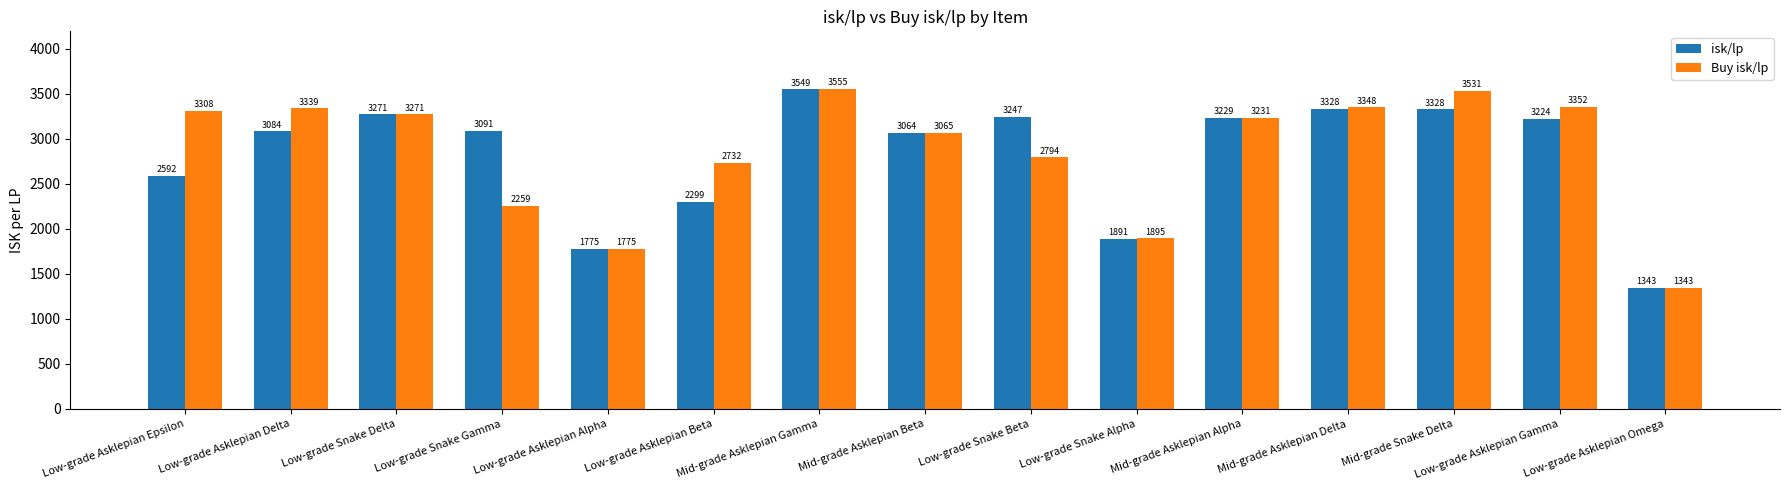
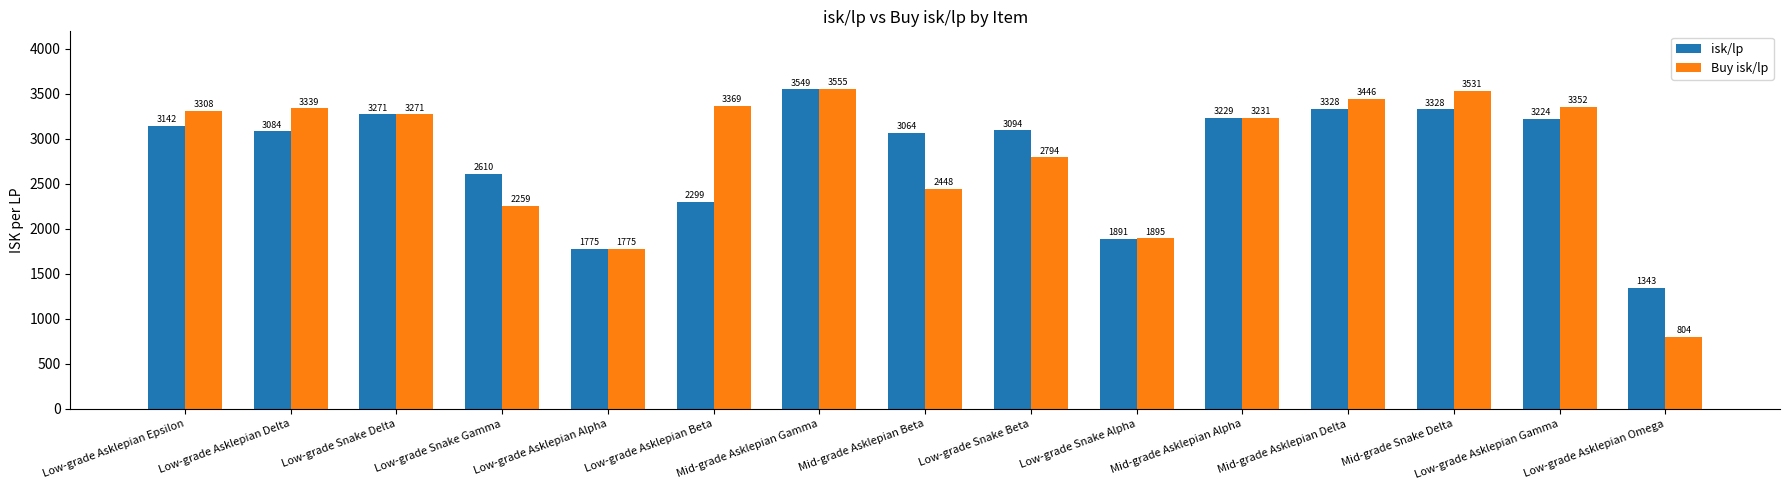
isk/lp, Low-grade Asklepian Epsilon: 2592 -> 3142
isk/lp, Low-grade Snake Gamma: 3091 -> 2610
Buy isk/lp, Low-grade Asklepian Beta: 2732 -> 3369
Buy isk/lp, Mid-grade Asklepian Beta: 3065 -> 2448
isk/lp, Low-grade Snake Beta: 3247 -> 3094
Buy isk/lp, Mid-grade Asklepian Delta: 3348 -> 3446
Buy isk/lp, Low-grade Asklepian Omega: 1343 -> 804
